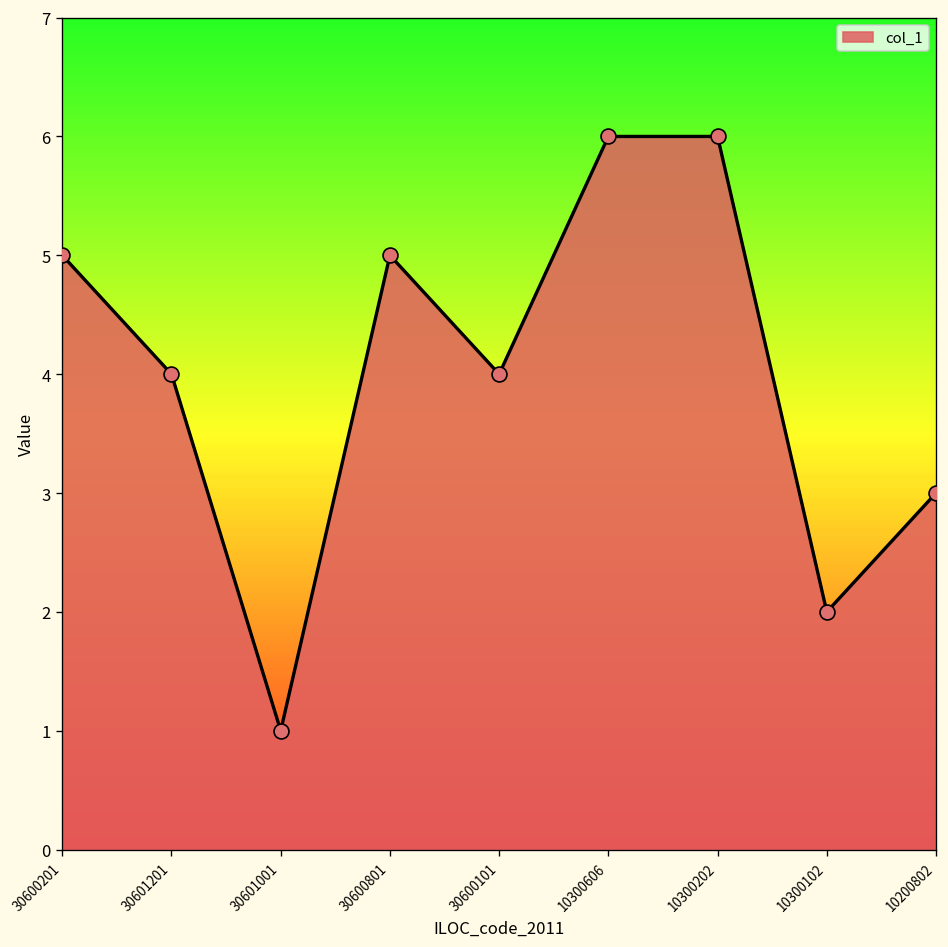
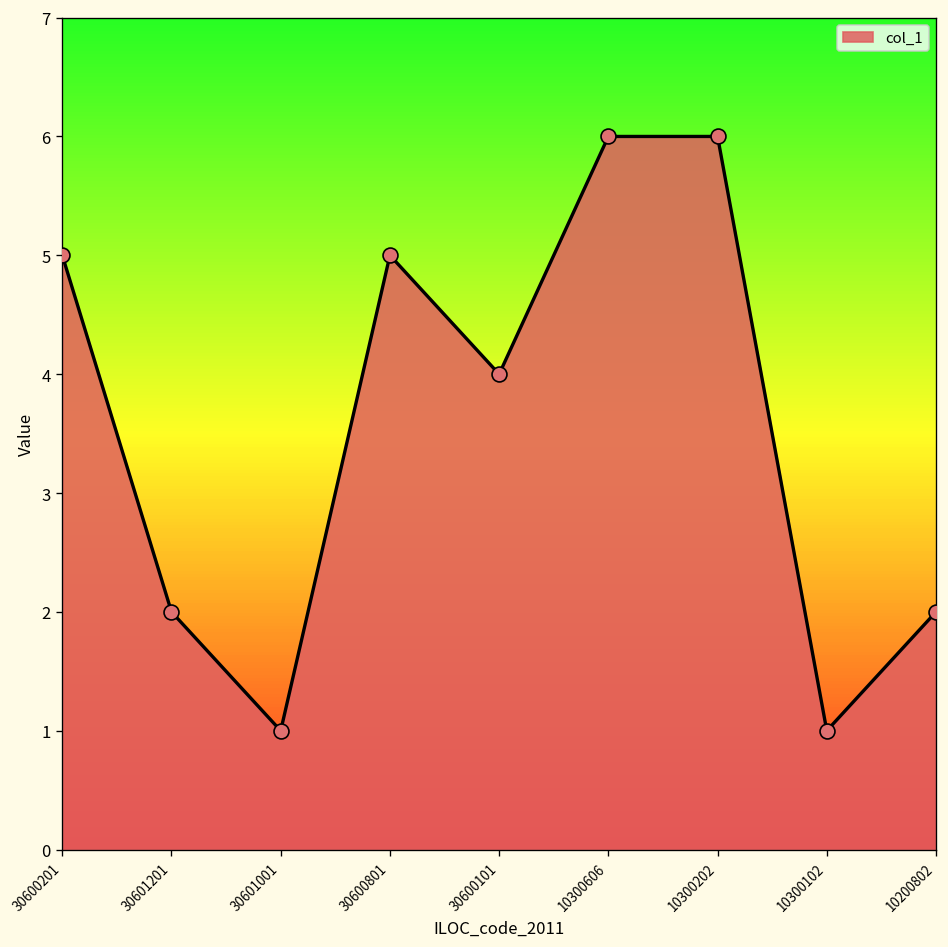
30601201: 4 -> 2
10300102: 2 -> 1
10200802: 3 -> 2
